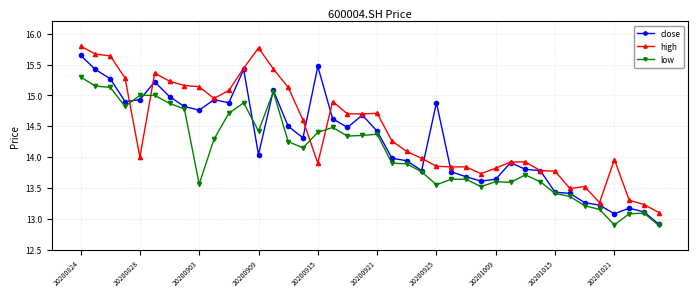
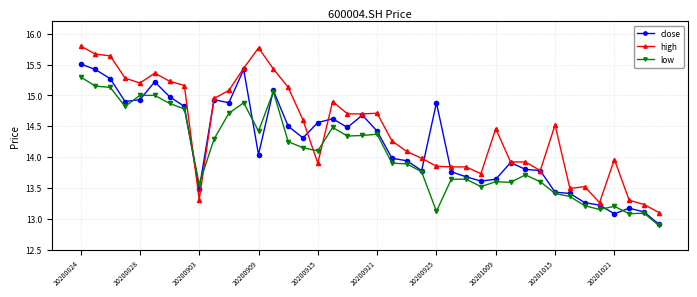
close, 20200824: 15.7 -> 15.5
high, 20200828: 14.0 -> 15.2
close, 20200903: 14.8 -> 13.5
high, 20200903: 15.1 -> 13.3
close, 20200915: 15.5 -> 14.6
low, 20200915: 14.4 -> 14.1
low, 20200925: 13.6 -> 13.1
high, 20201009: 13.8 -> 14.5
high, 20201015: 13.8 -> 14.5
low, 20201021: 12.9 -> 13.2
